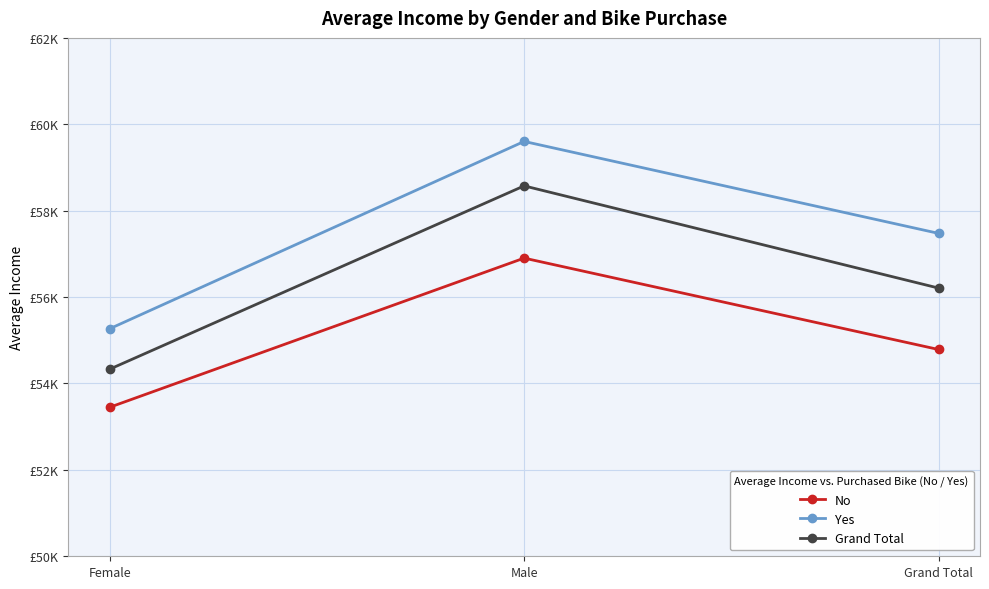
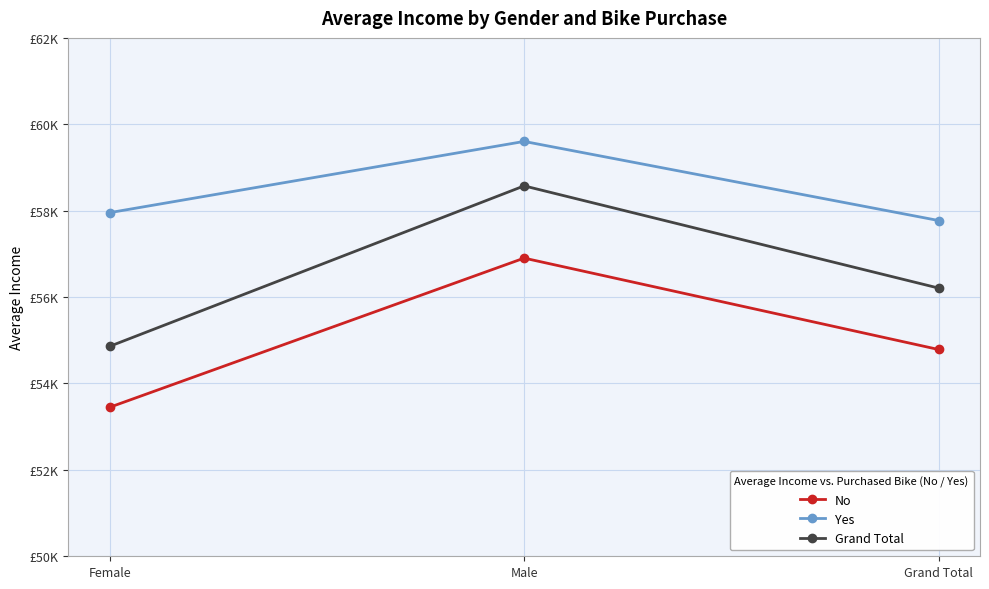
Yes, Female: £55300 -> £58000
Grand Total, Female: £54300 -> £54900
Yes, Grand Total: £57500 -> £57800
